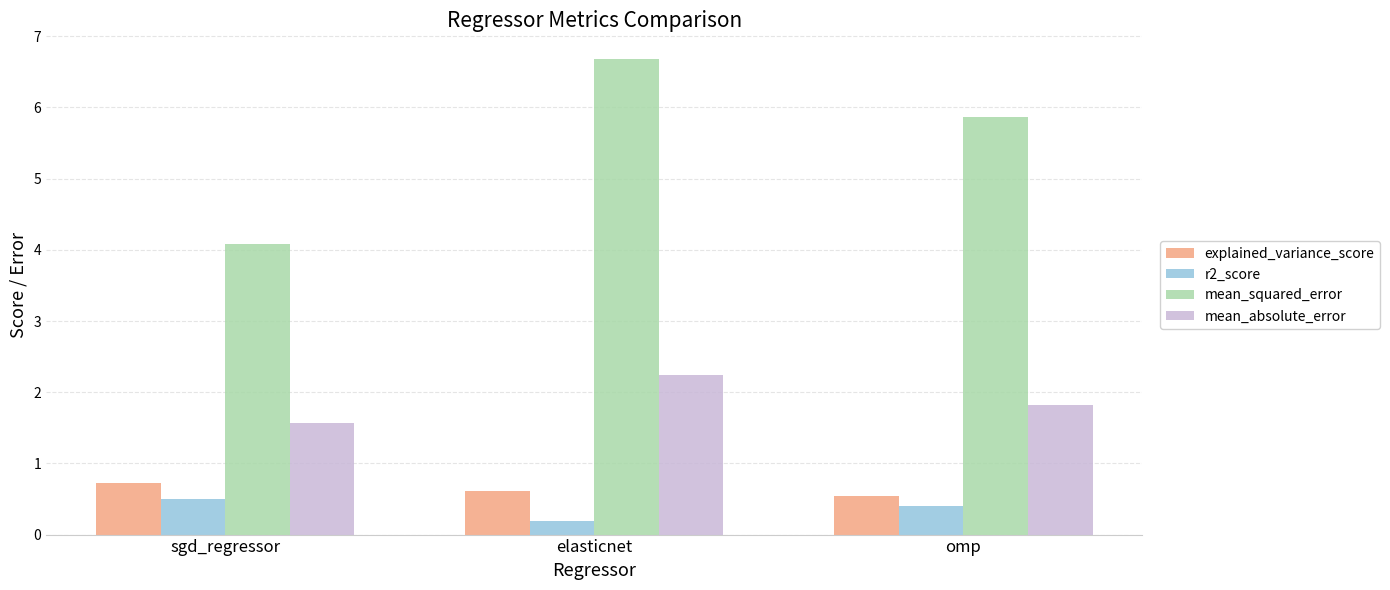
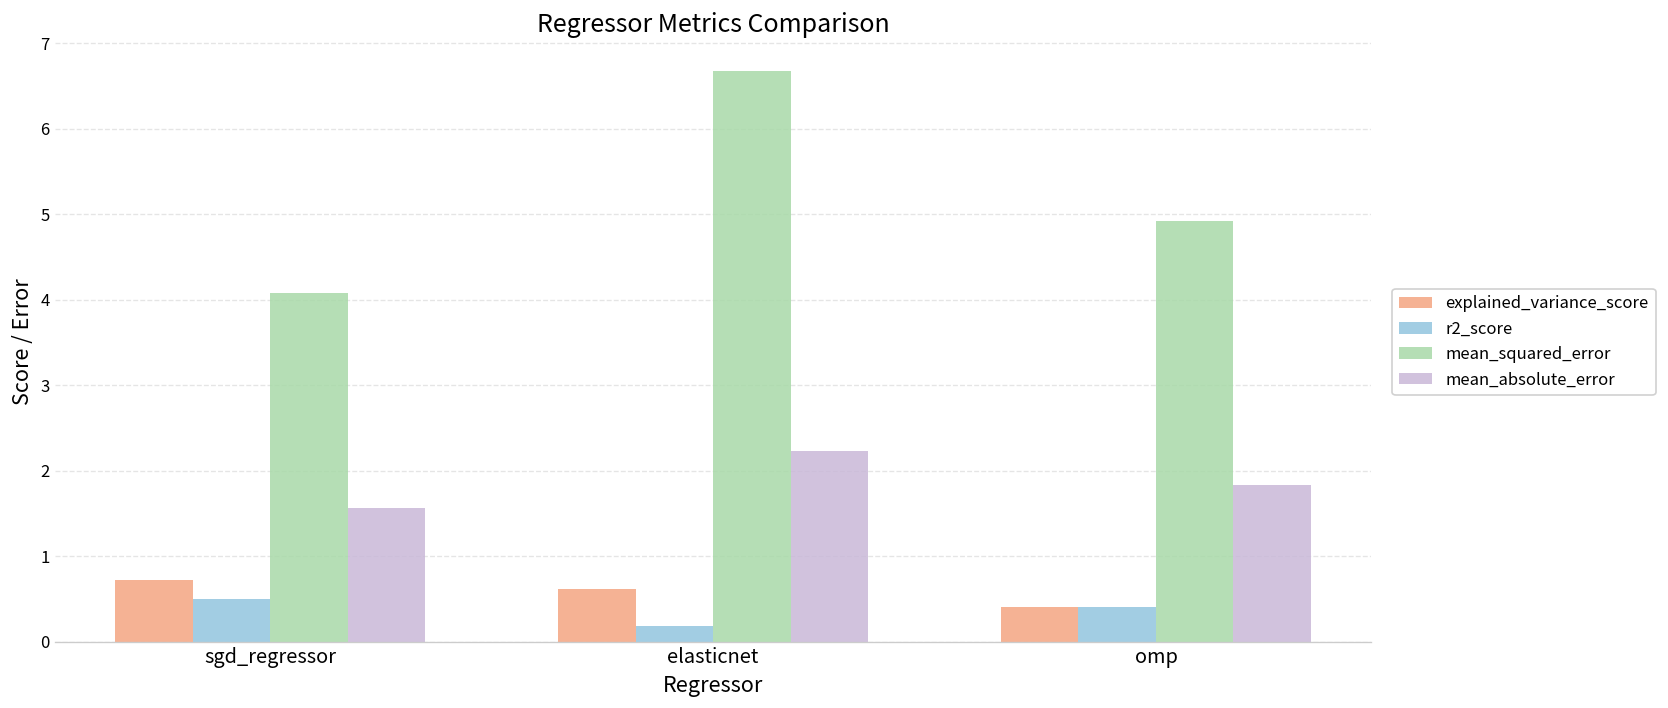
explained_variance_score, omp: 0.5 -> 0.4
mean_squared_error, omp: 5.9 -> 4.9
